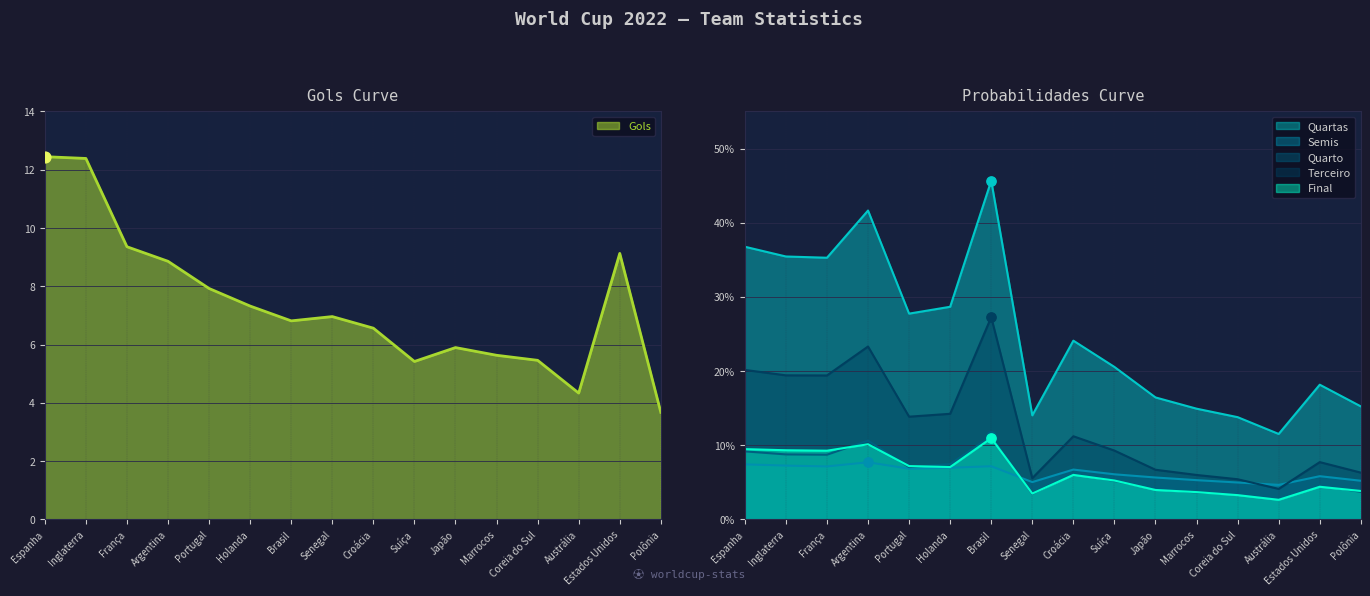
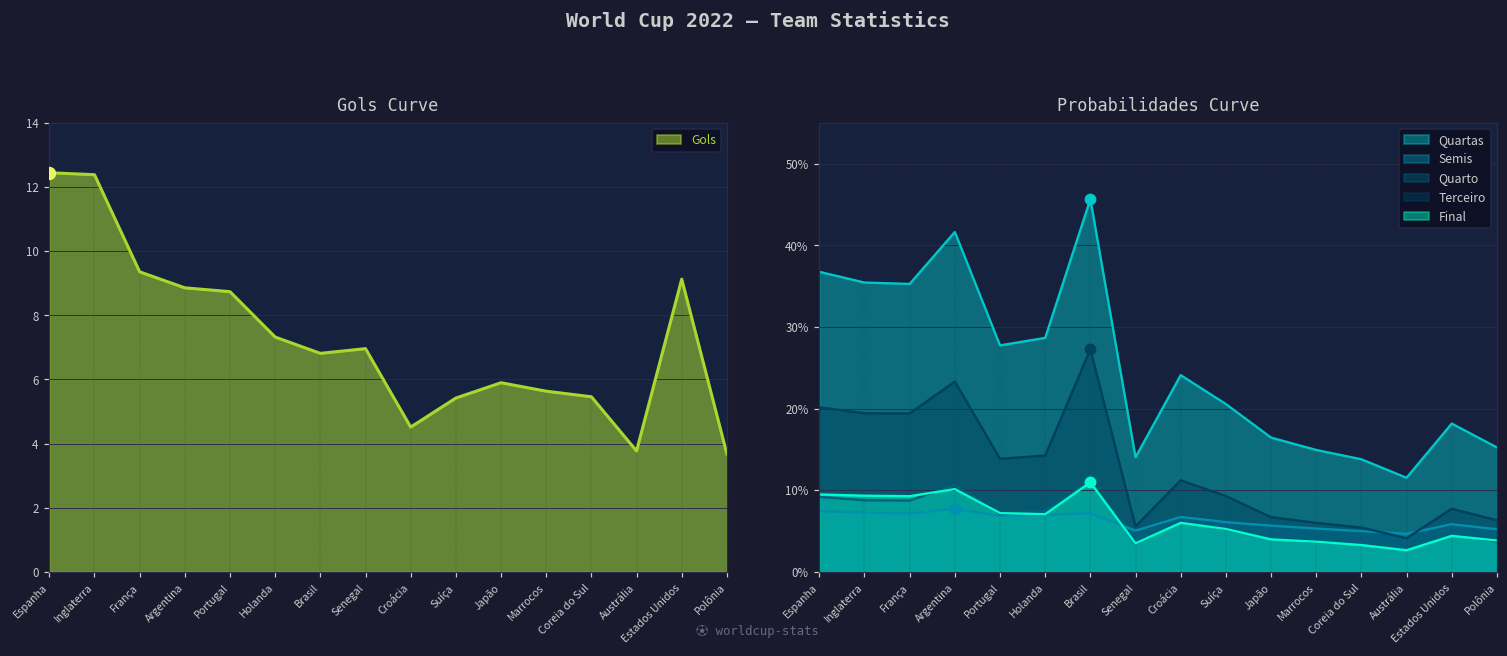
Gols Curve, Gols, Portugal: 7.9 -> 8.7
Gols Curve, Gols, Croácia: 6.6 -> 4.5
Gols Curve, Gols, Austrália: 4.3 -> 3.8
